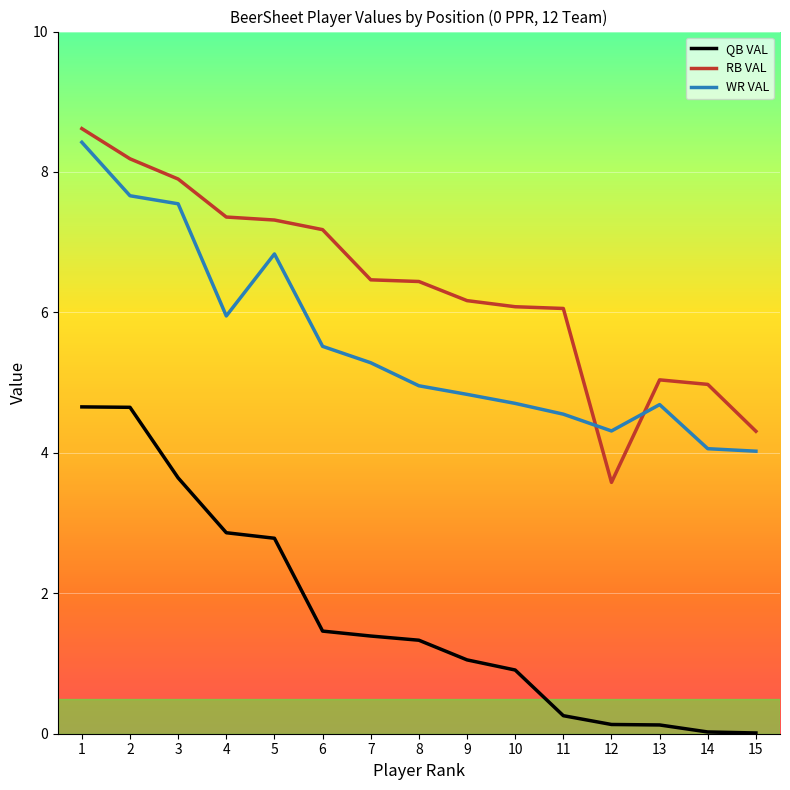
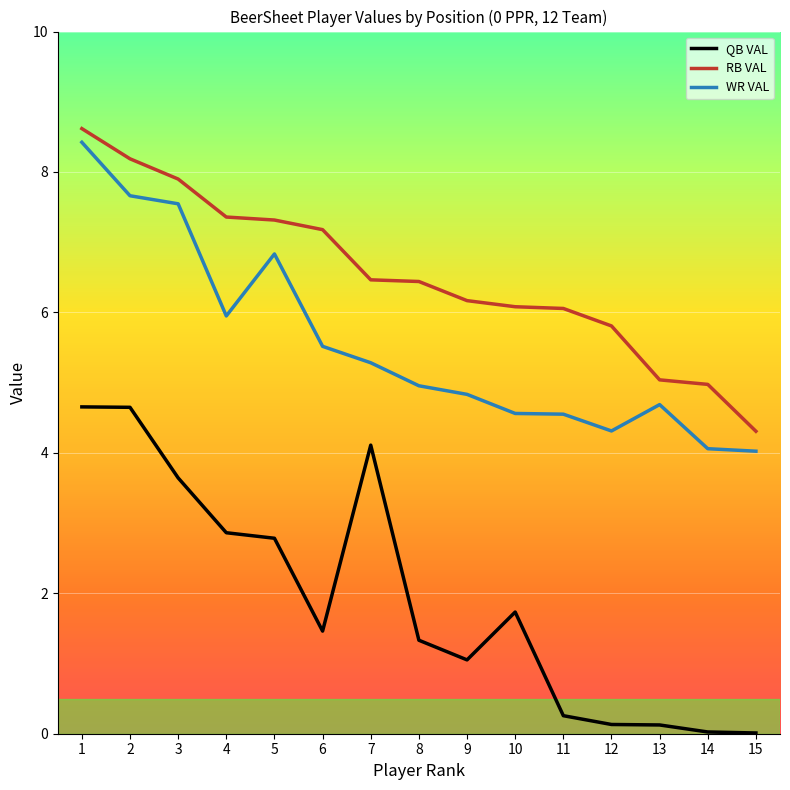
QB VAL, 7: 1.4 -> 4.1
QB VAL, 10: 0.9 -> 1.7
WR VAL, 10: 4.7 -> 4.6
RB VAL, 12: 3.6 -> 5.8
